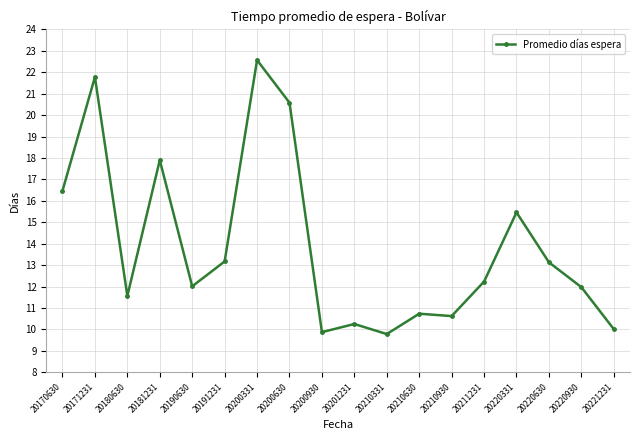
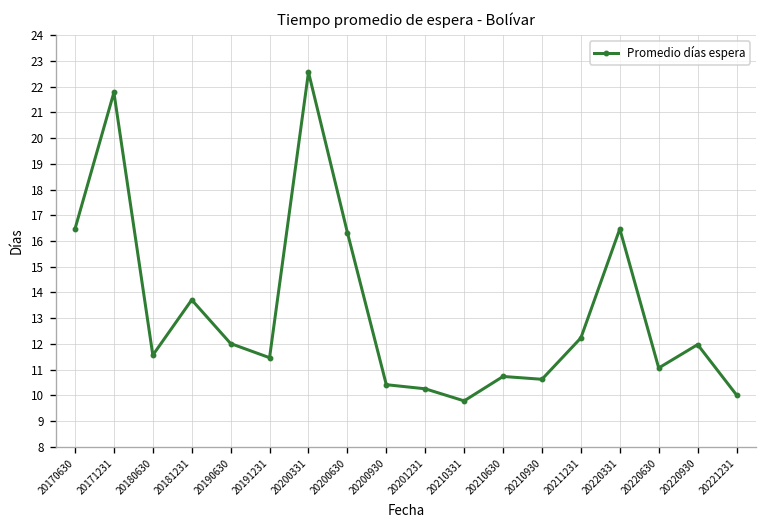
20181231: 17.9 -> 13.7
20191231: 13.2 -> 11.5
20200630: 20.6 -> 16.3
20200930: 9.9 -> 10.4
20220331: 15.5 -> 16.5
20220630: 13.1 -> 11.1
